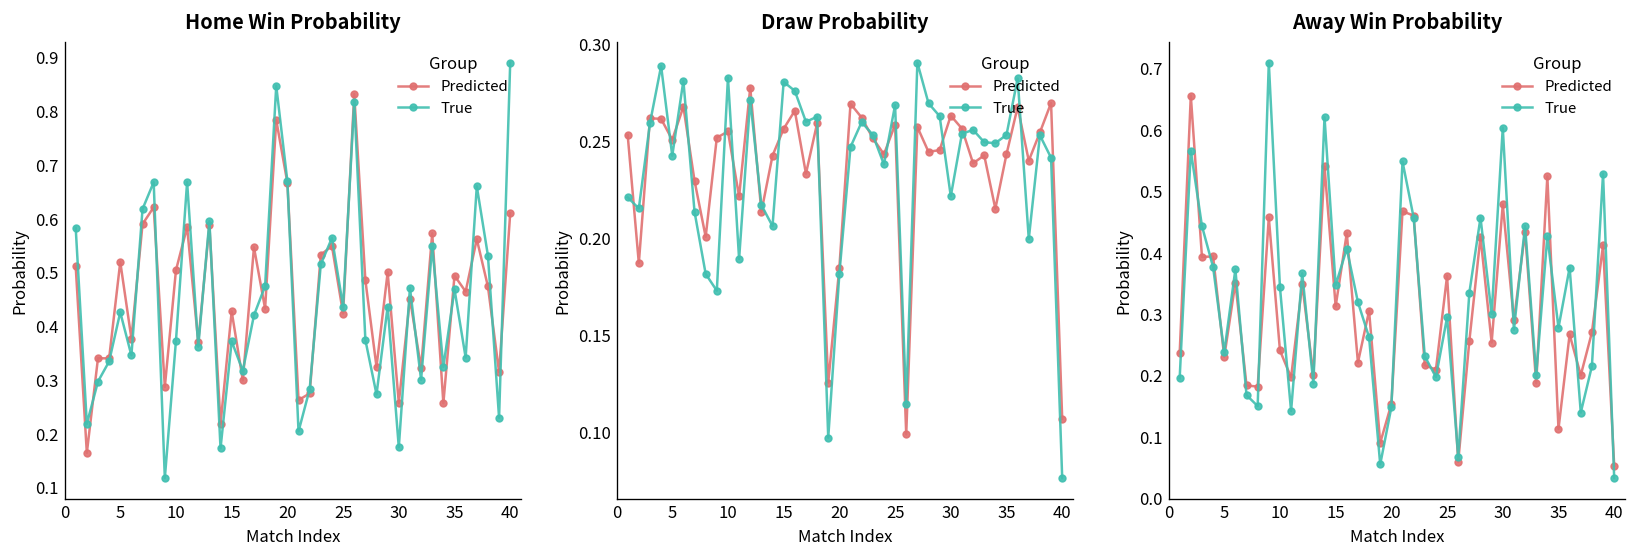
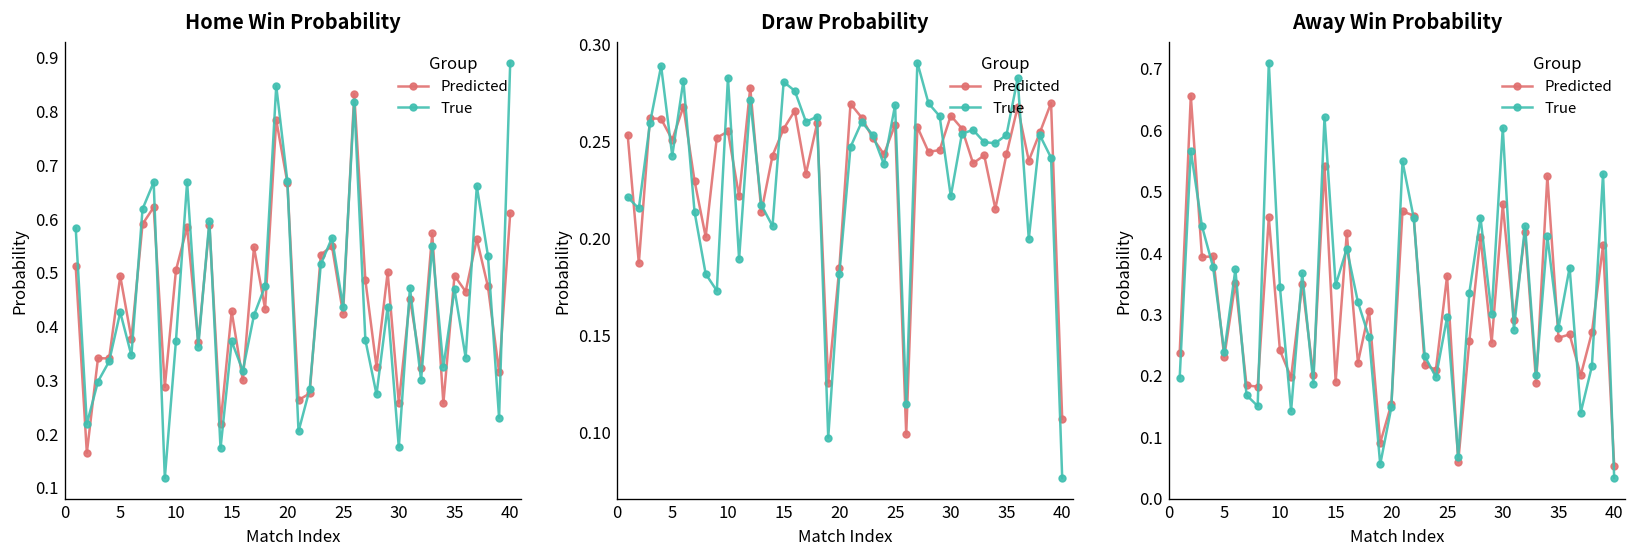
Home Win Probability, Predicted, 5: 0.52 -> 0.49
Away Win Probability, Predicted, 15: 0.31 -> 0.19
Away Win Probability, Predicted, 35: 0.11 -> 0.26
